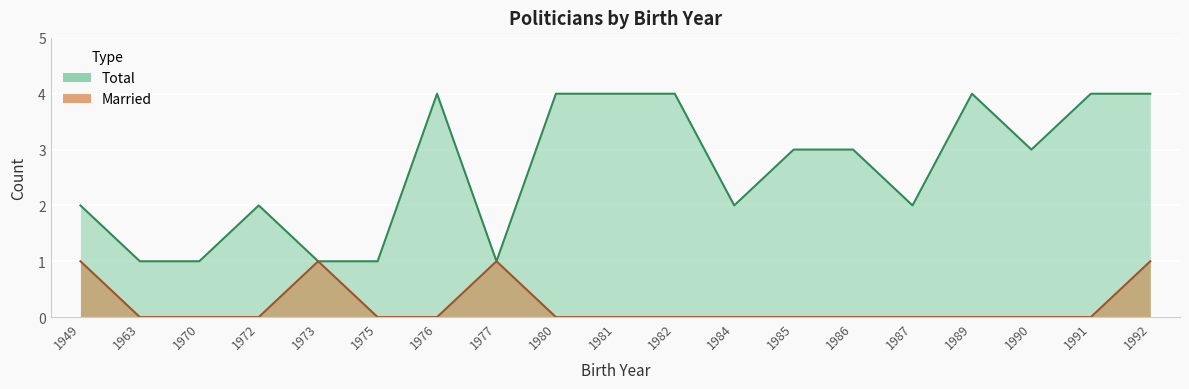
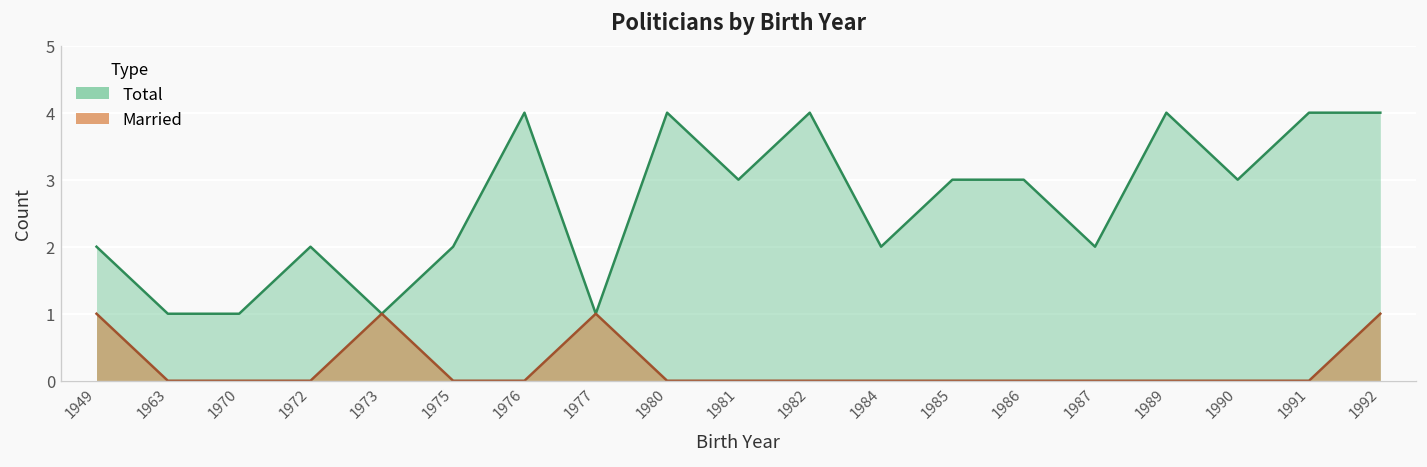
Total, 1975: 1 -> 2
Total, 1981: 4 -> 3
